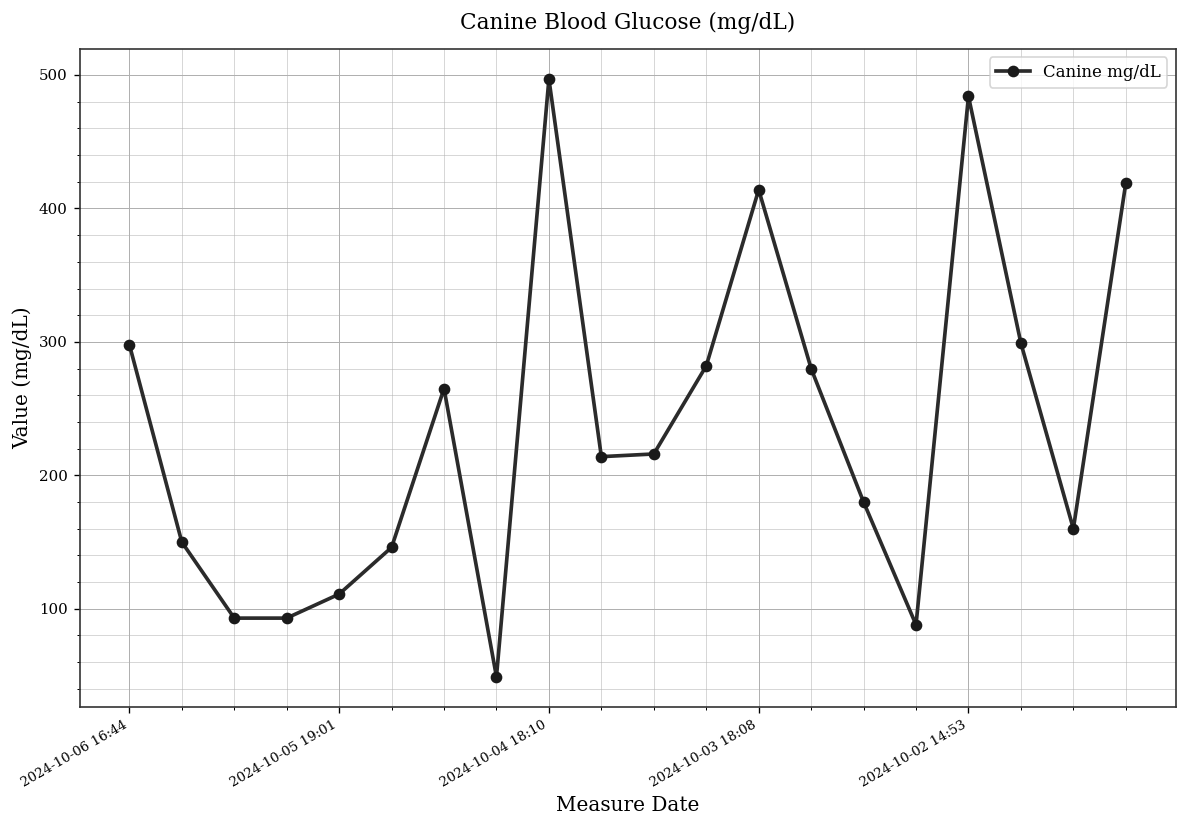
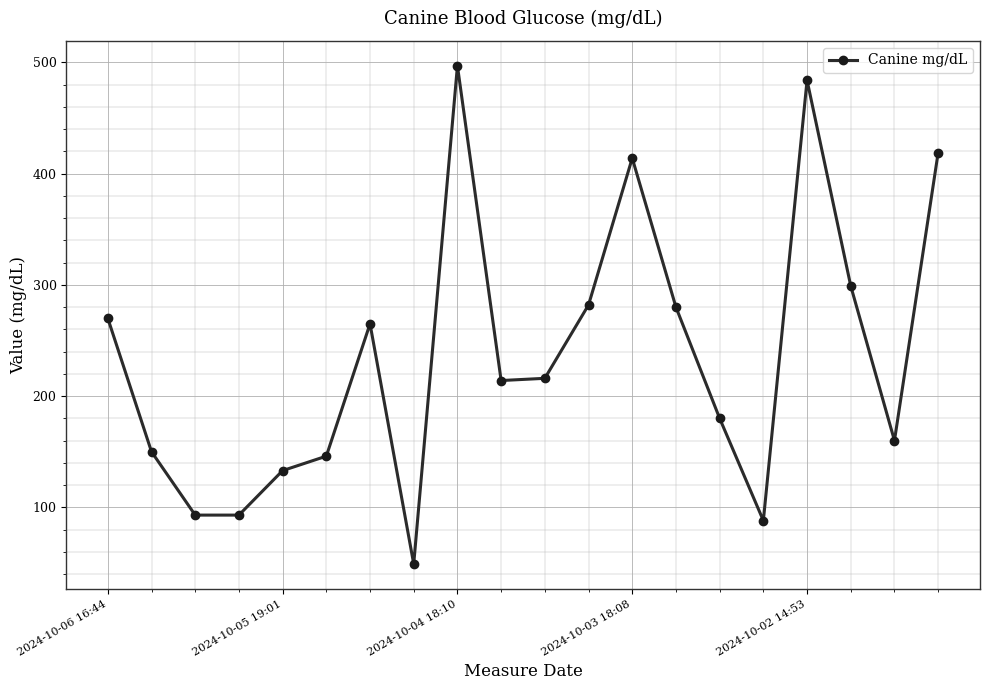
2024-10-06 16:44: 298 -> 270
2024-10-05 19:01: 111 -> 133
